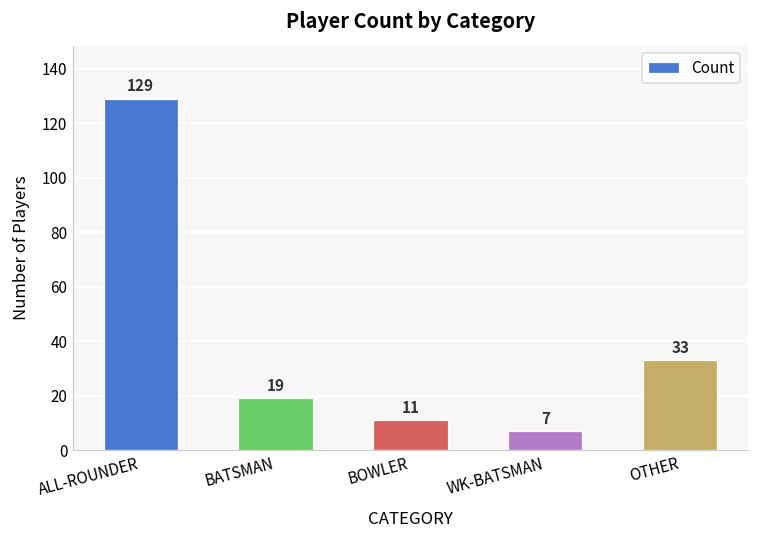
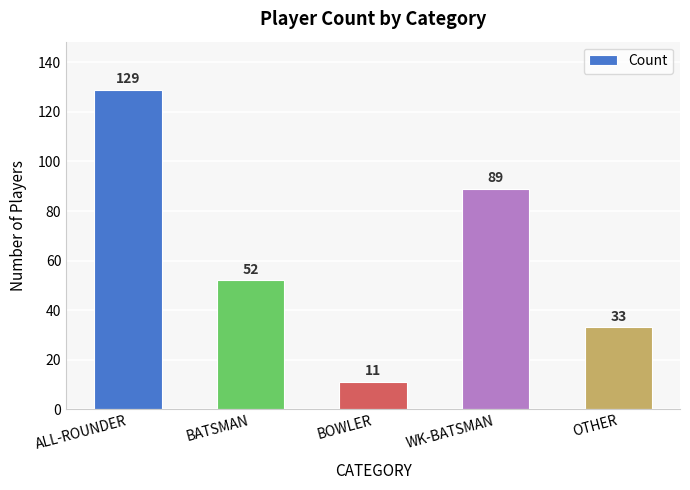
BATSMAN: 19 -> 52
WK-BATSMAN: 7 -> 89
